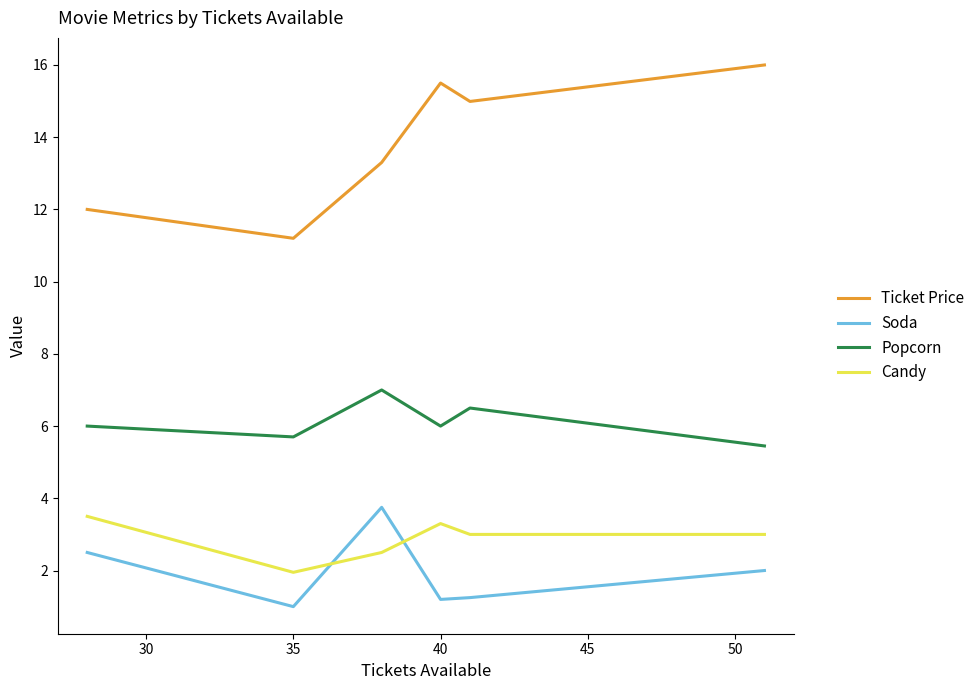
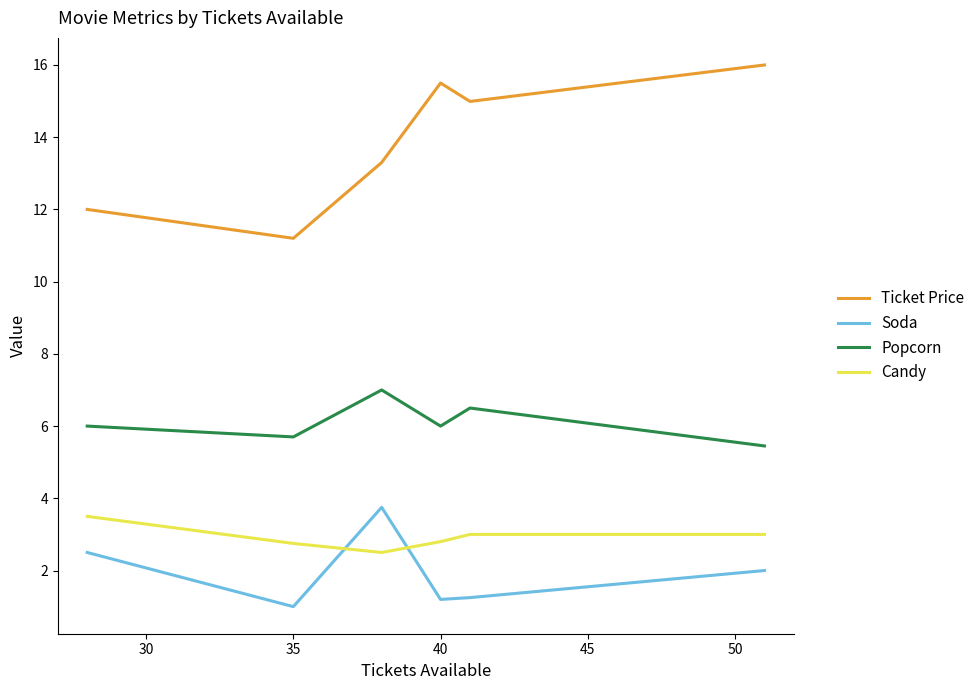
Candy, 35: 2.0 -> 2.8
Candy, 40: 3.3 -> 2.8
